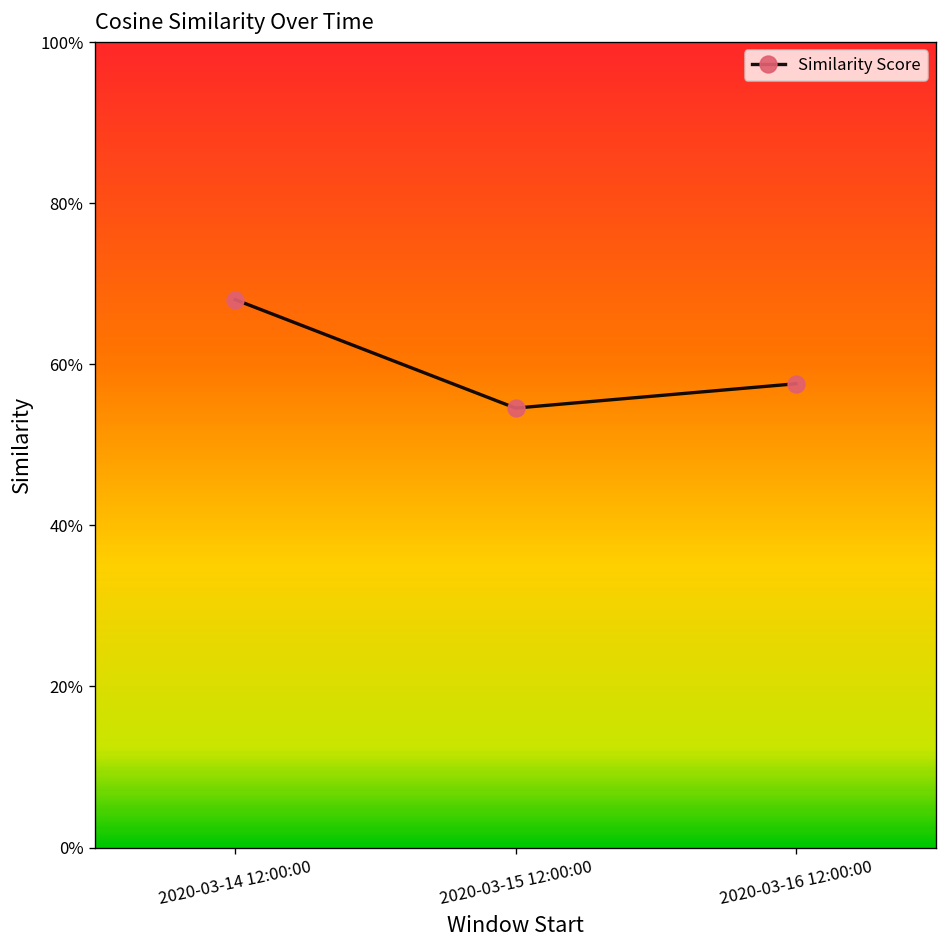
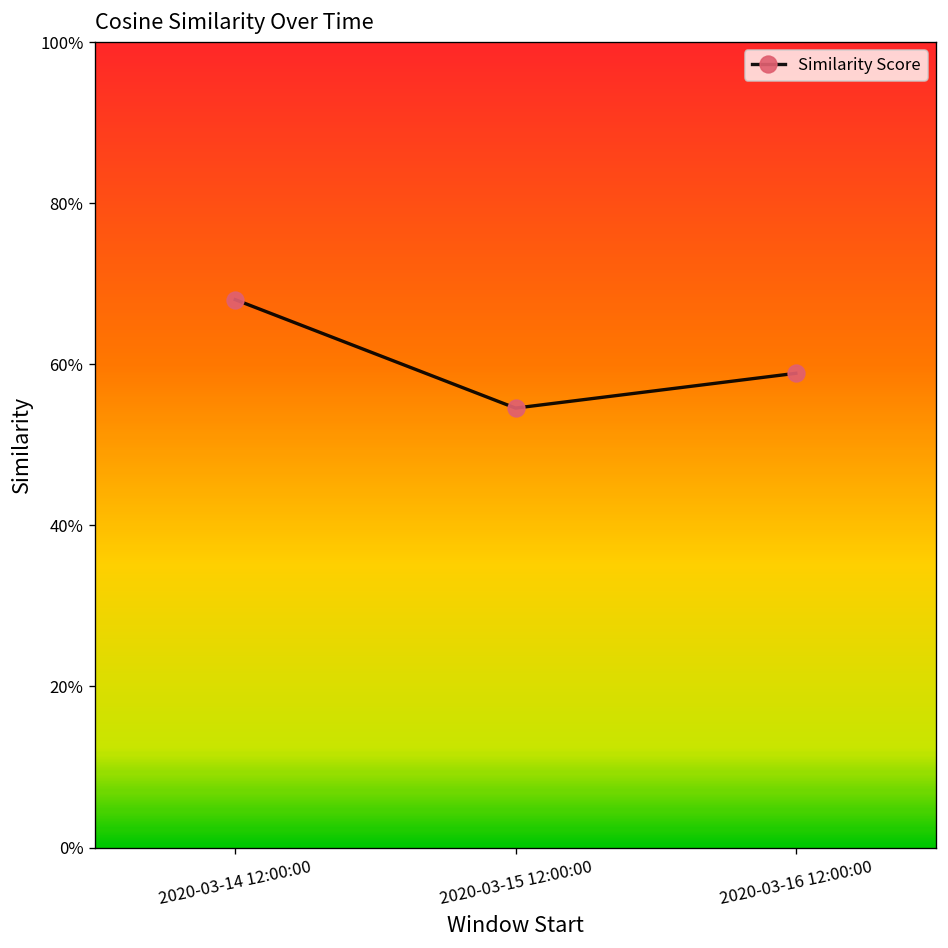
2020-03-16 12:00:00: 58% -> 59%
